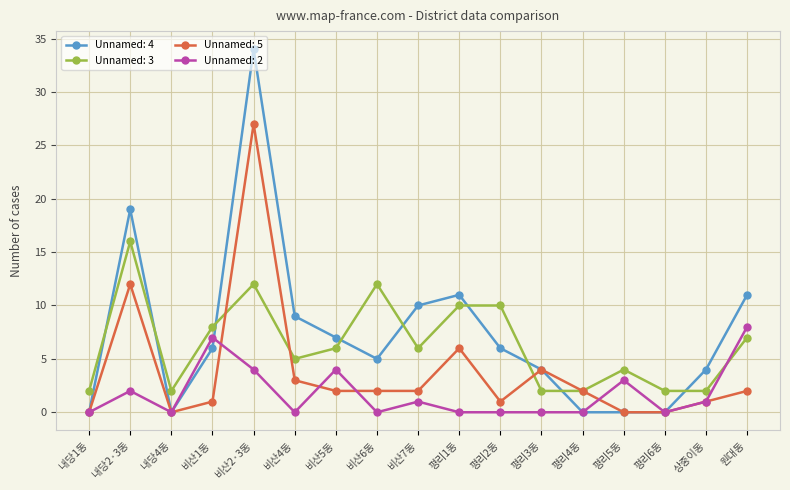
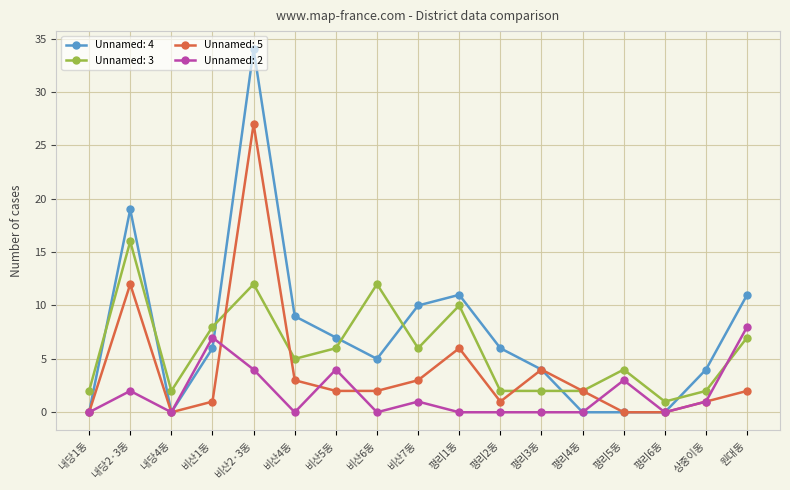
Unnamed: 5, 비산7동: 2 -> 3
Unnamed: 3, 평리2동: 10 -> 2
Unnamed: 3, 평리6동: 2 -> 1
